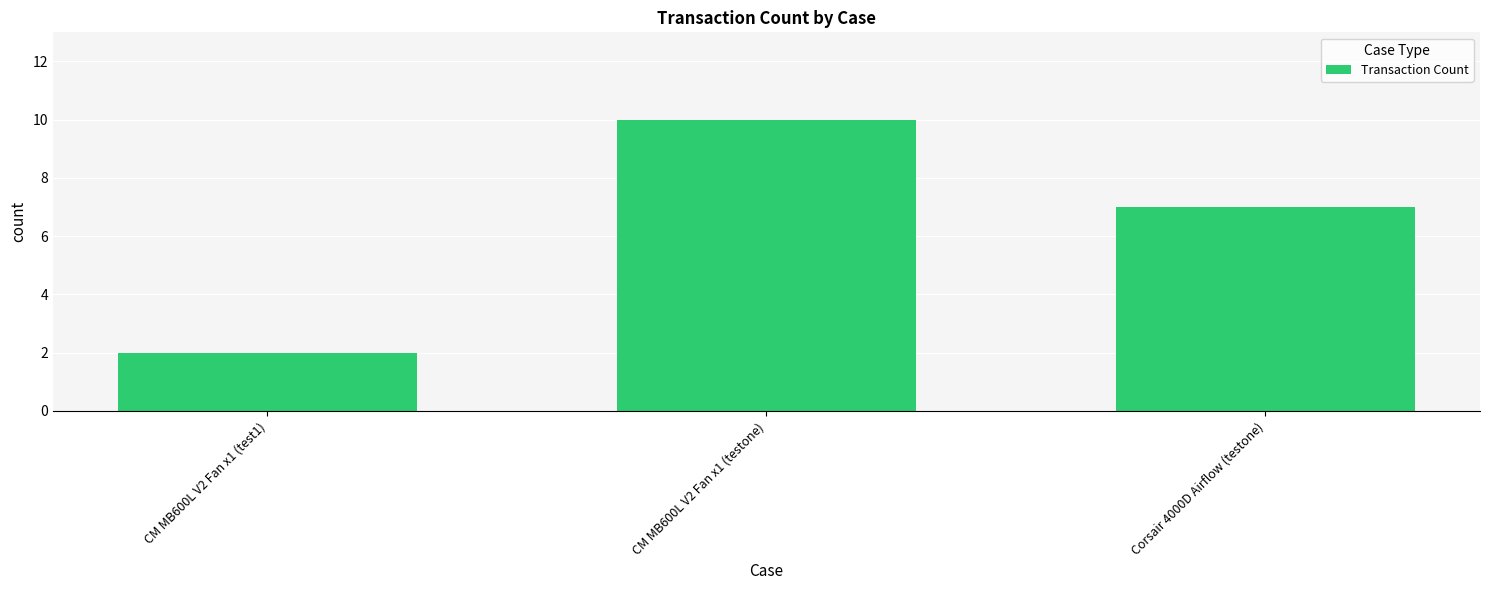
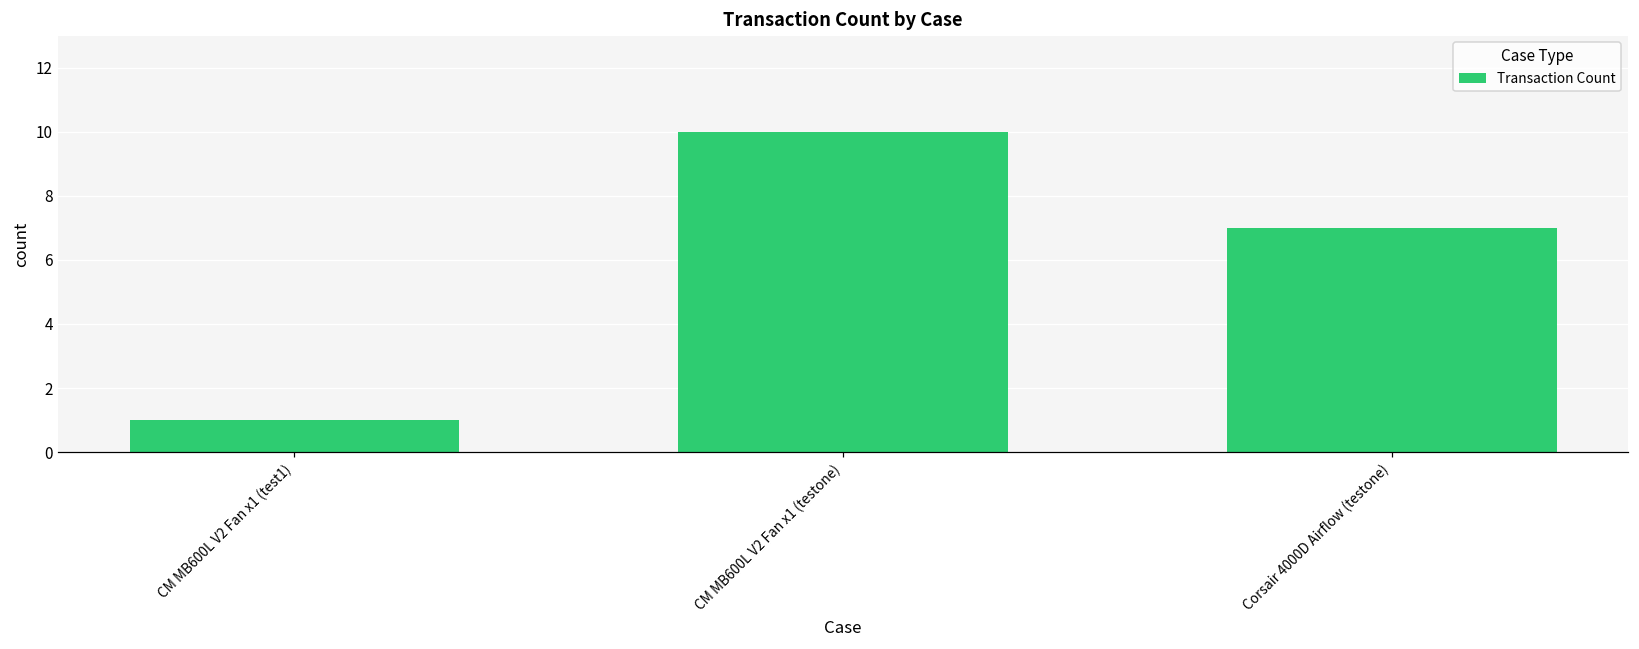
CM MB600L V2 Fan x1 (test1): 2 -> 1
